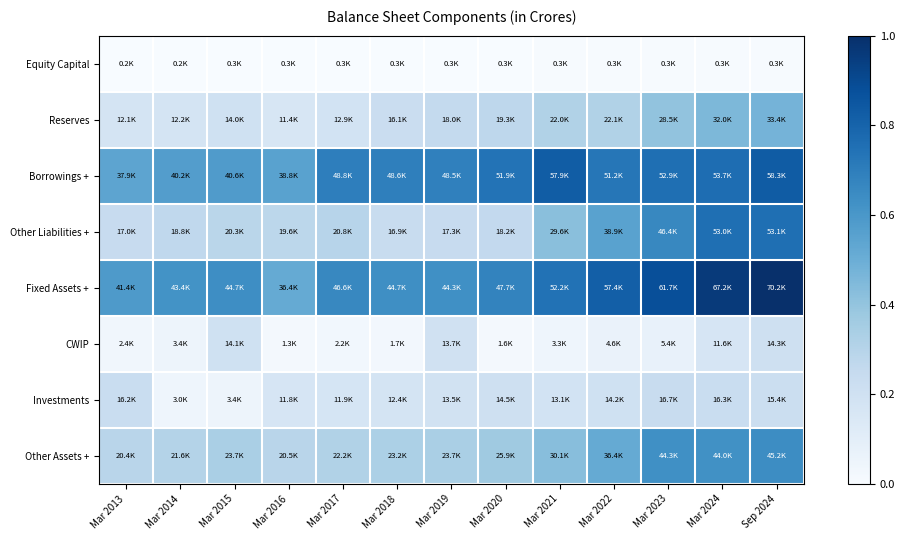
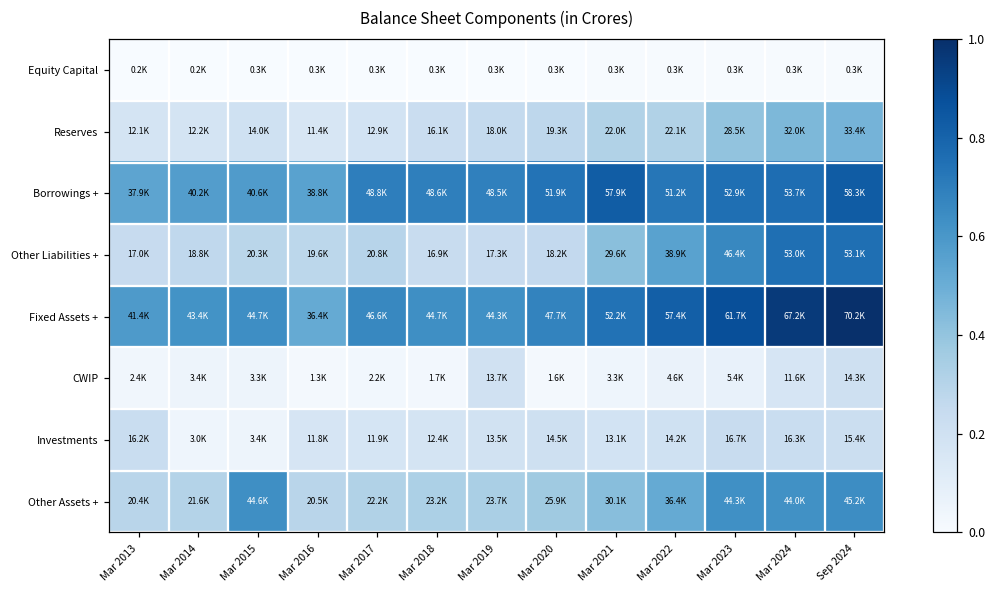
CWIP, Mar 2015: 14.1K -> 3.3K
Other Assets +, Mar 2015: 23.7K -> 44.6K
